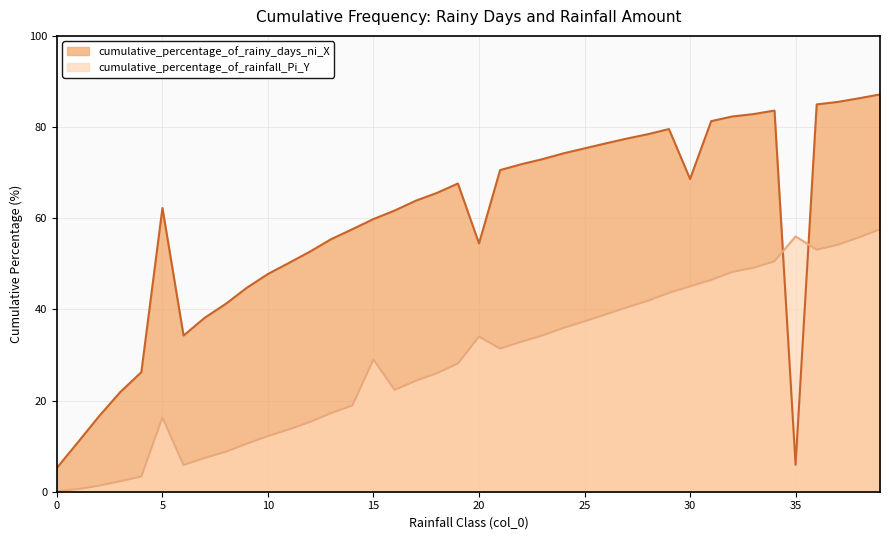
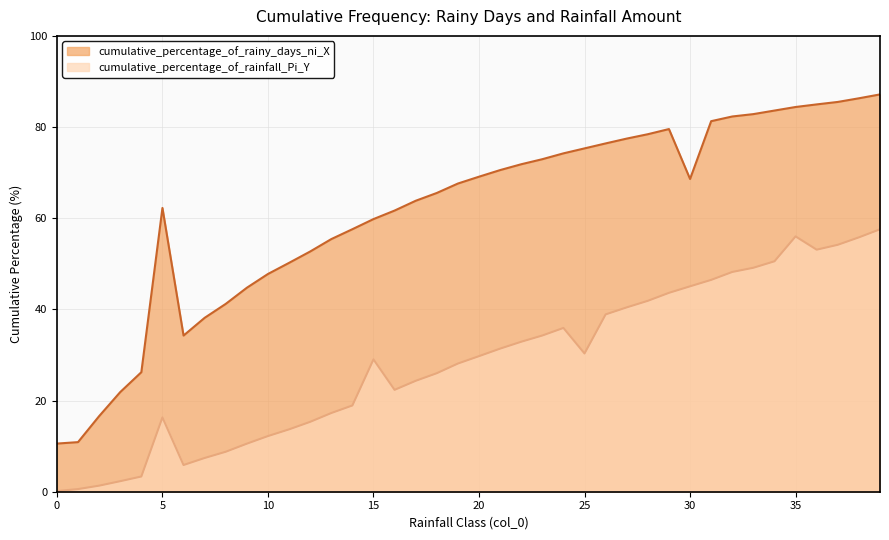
cumulative_percentage_of_rainy_days_ni_X, 0: 5 -> 11
cumulative_percentage_of_rainy_days_ni_X, 20: 54 -> 69
cumulative_percentage_of_rainfall_Pi_Y, 20: 34 -> 30
cumulative_percentage_of_rainfall_Pi_Y, 25: 37 -> 30
cumulative_percentage_of_rainy_days_ni_X, 35: 6 -> 84
